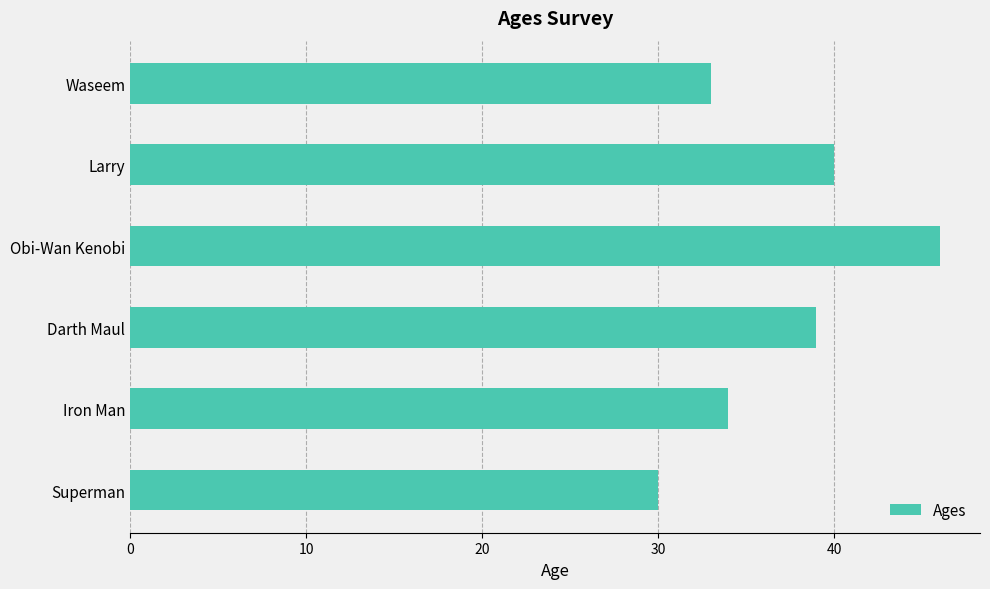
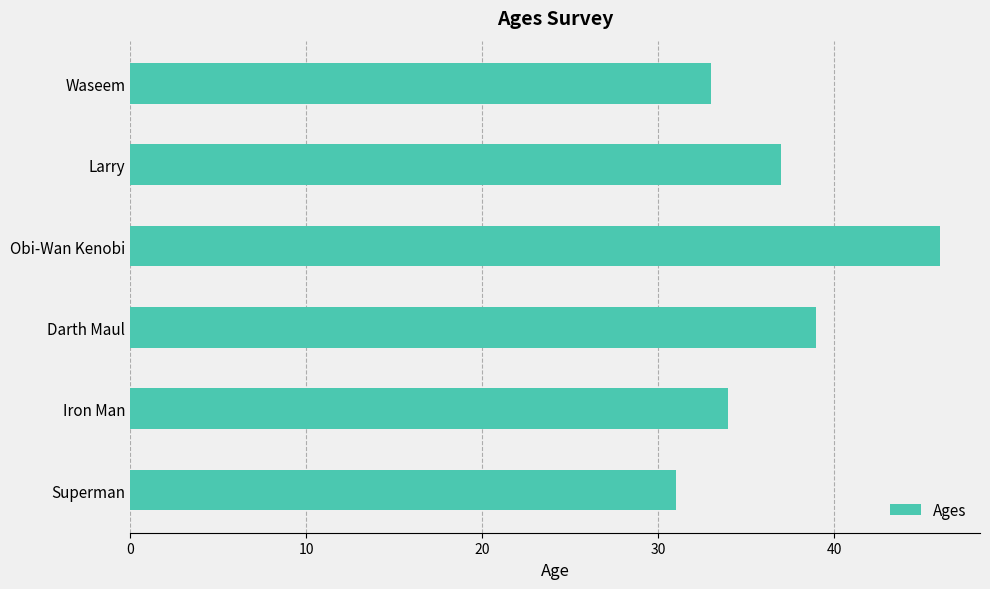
Larry: 40 -> 37
Superman: 30 -> 31
